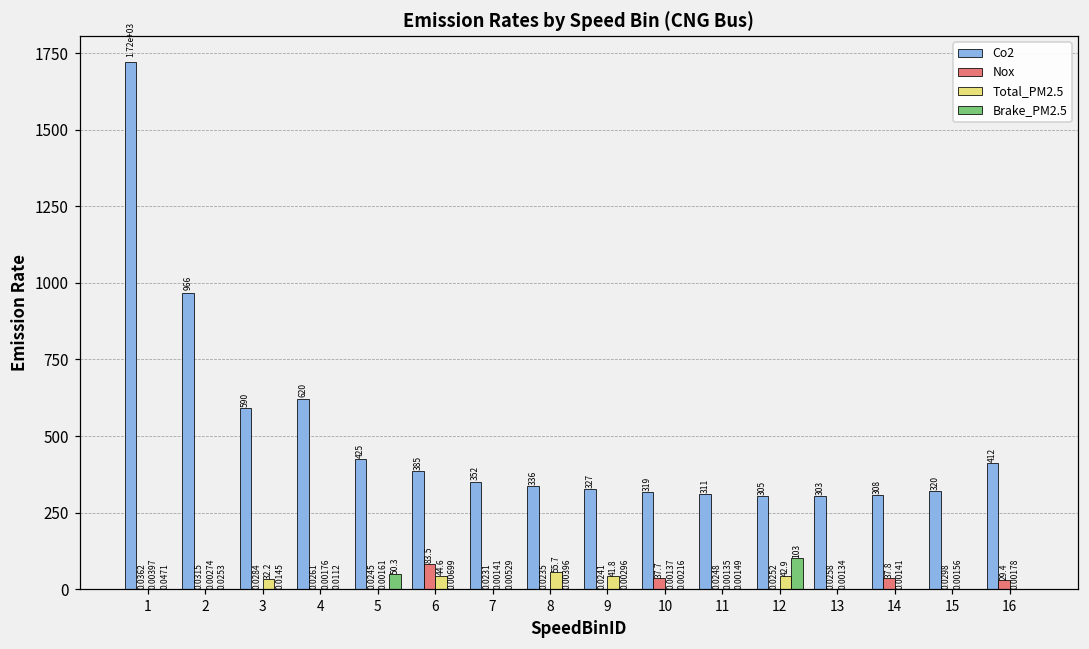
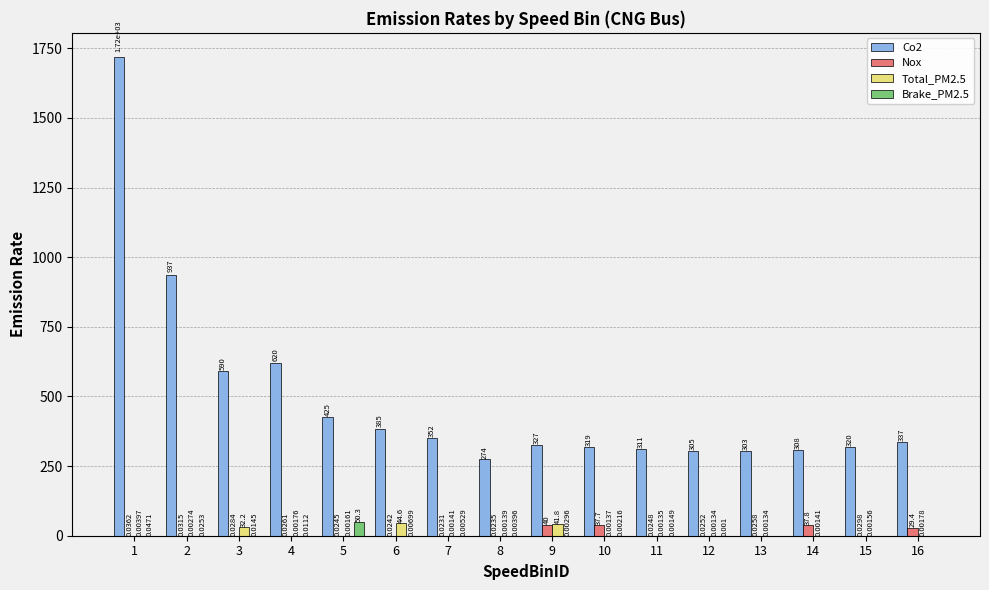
Co2, 2: 966 -> 937
Nox, 6: 83.5 -> 0.0242
Co2, 8: 336 -> 274
Total_PM2.5, 8: 55.7 -> 0.00139
Nox, 9: 0.0241 -> 40
Total_PM2.5, 12: 42.9 -> 0.00134
Brake_PM2.5, 12: 103 -> 0.001
Co2, 16: 412 -> 337
